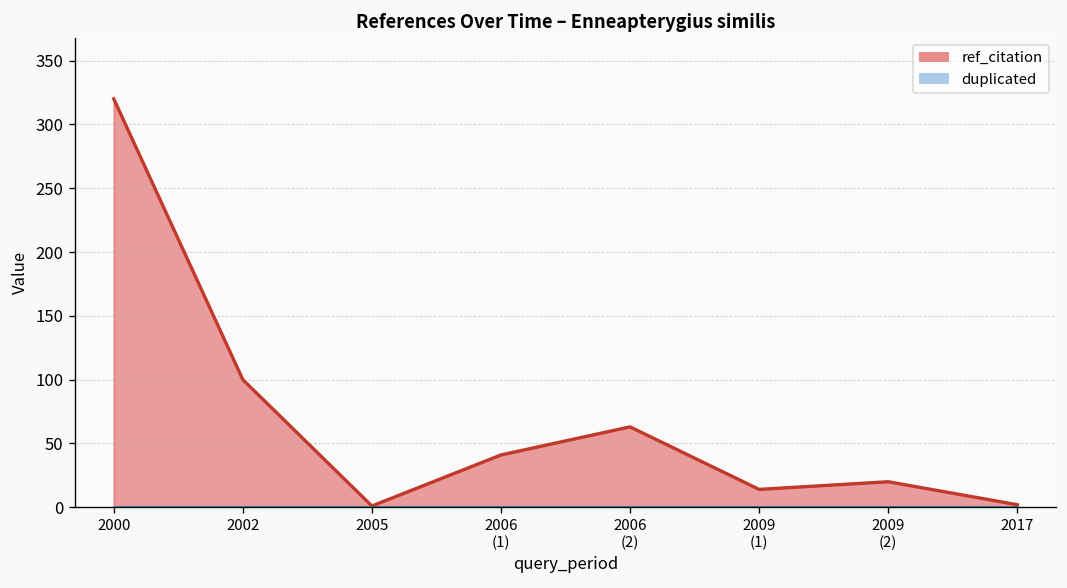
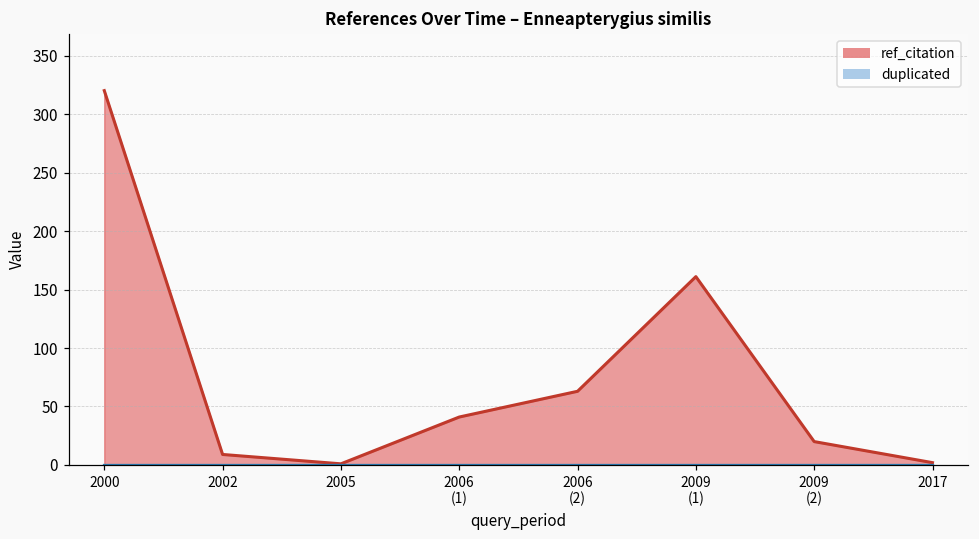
ref_citation, 2002: 100 -> 9
ref_citation, 2009 (1): 14 -> 161
